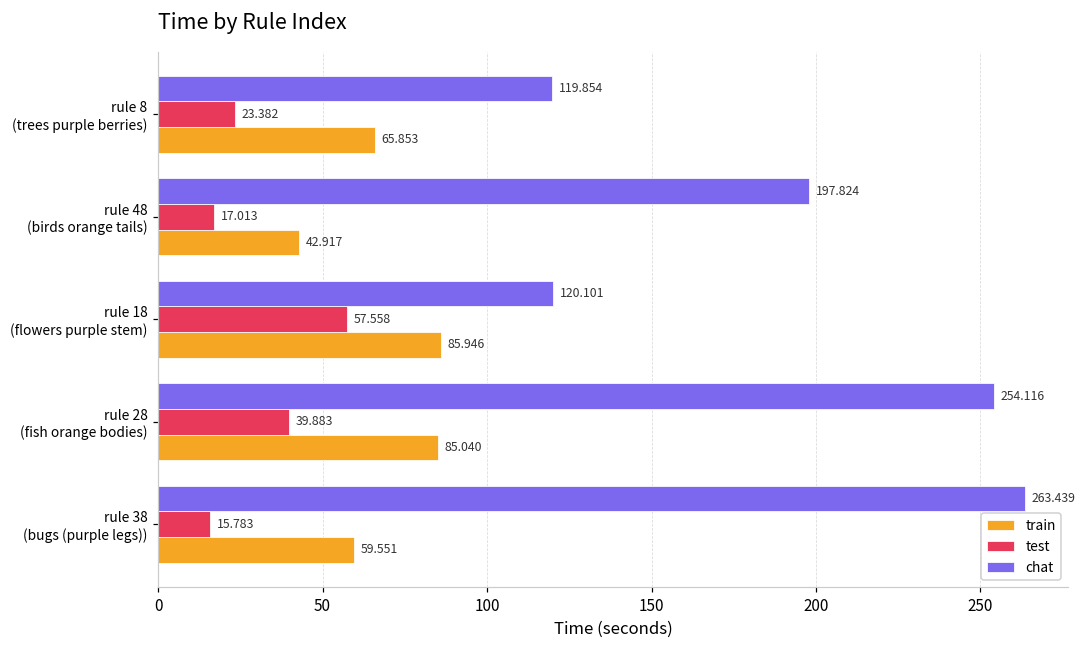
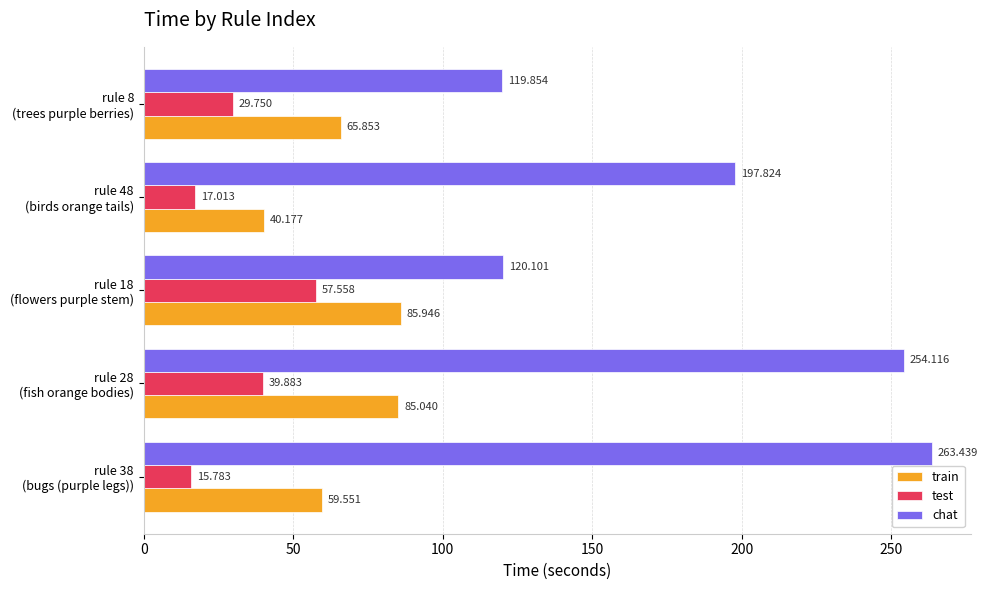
test, rule 8 (trees purple berries): 23.382 -> 29.750
train, rule 48 (birds orange tails): 42.917 -> 40.177
